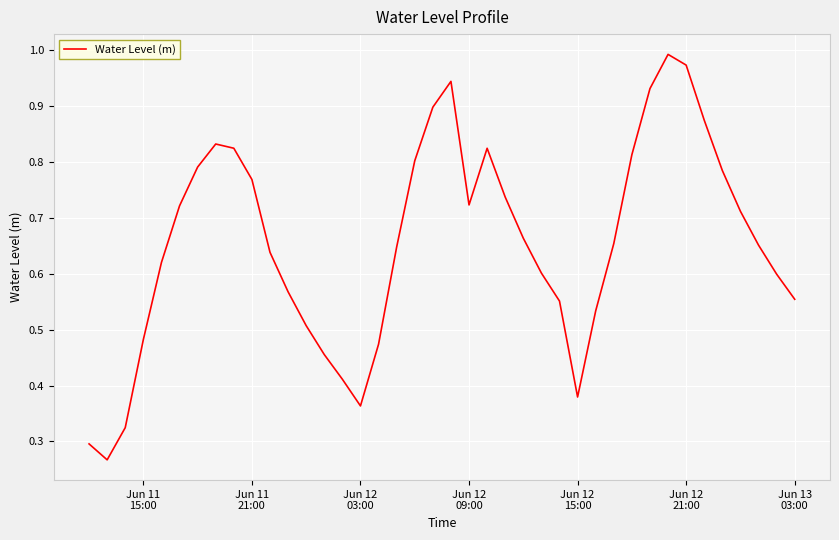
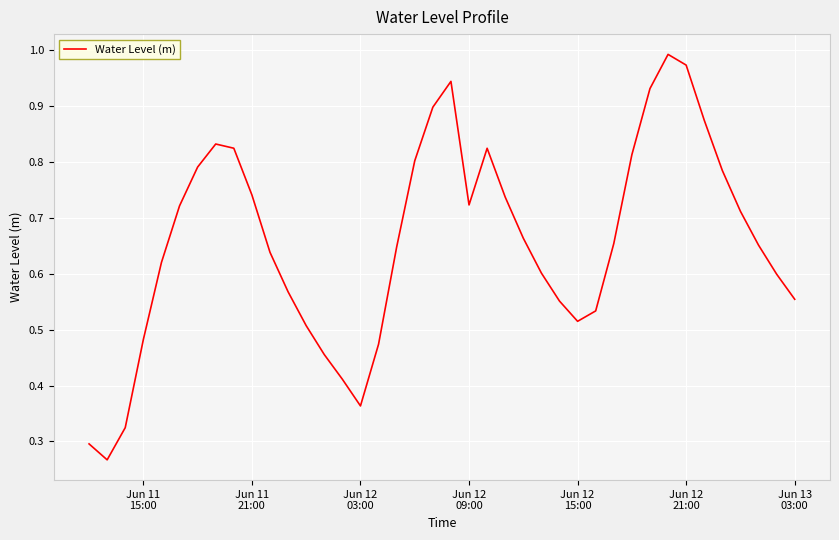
Jun 11 21:00: 0.77 -> 0.74
Jun 12 15:00: 0.38 -> 0.51
